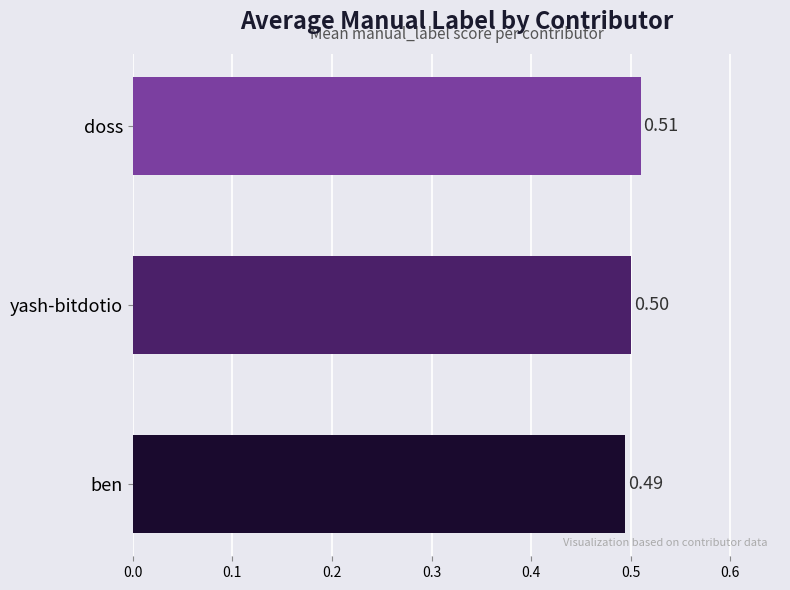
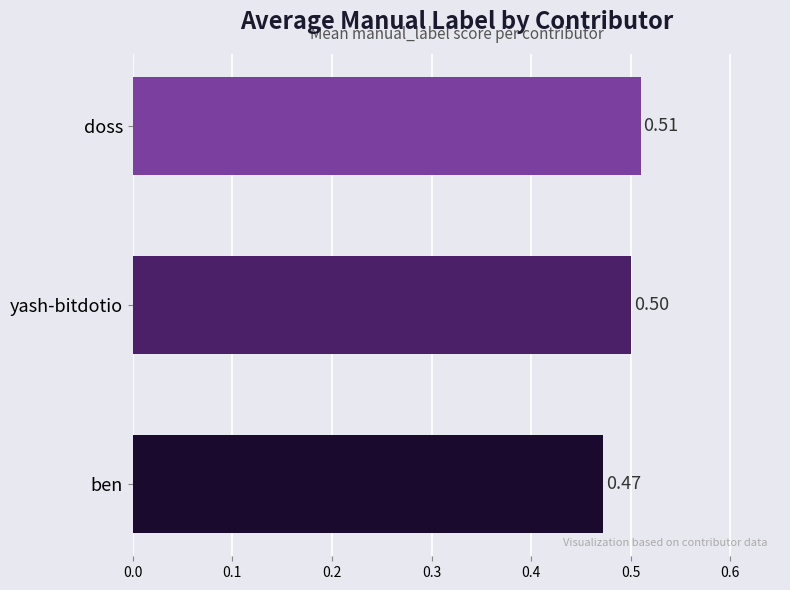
ben: 0.49 -> 0.47
